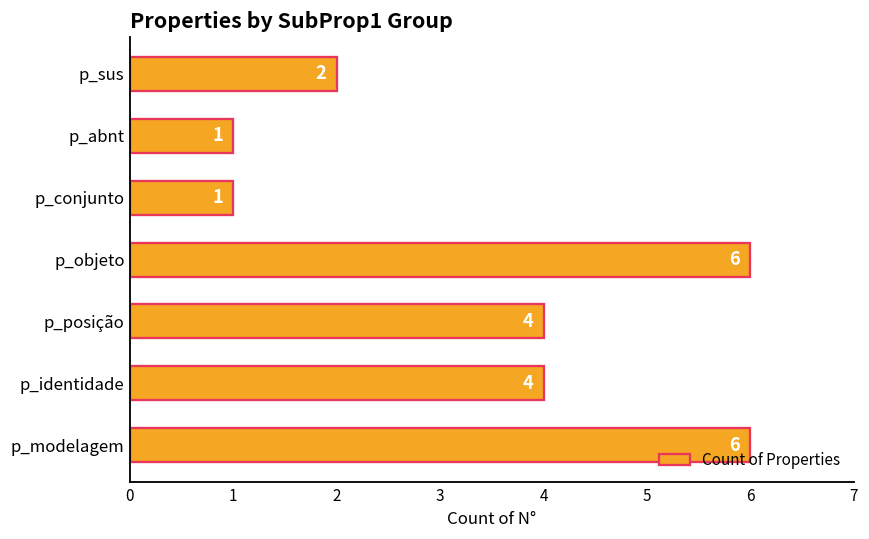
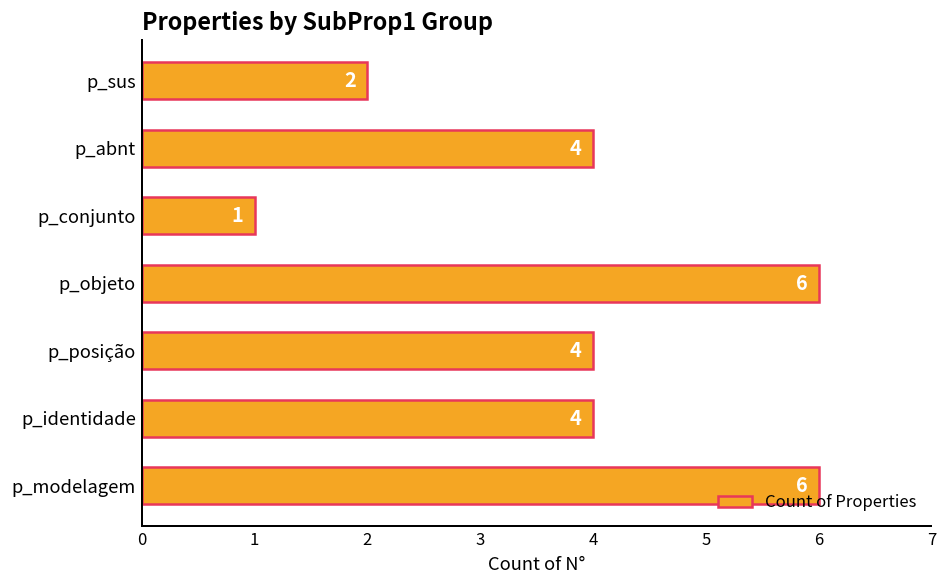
p_abnt: 1 -> 4
